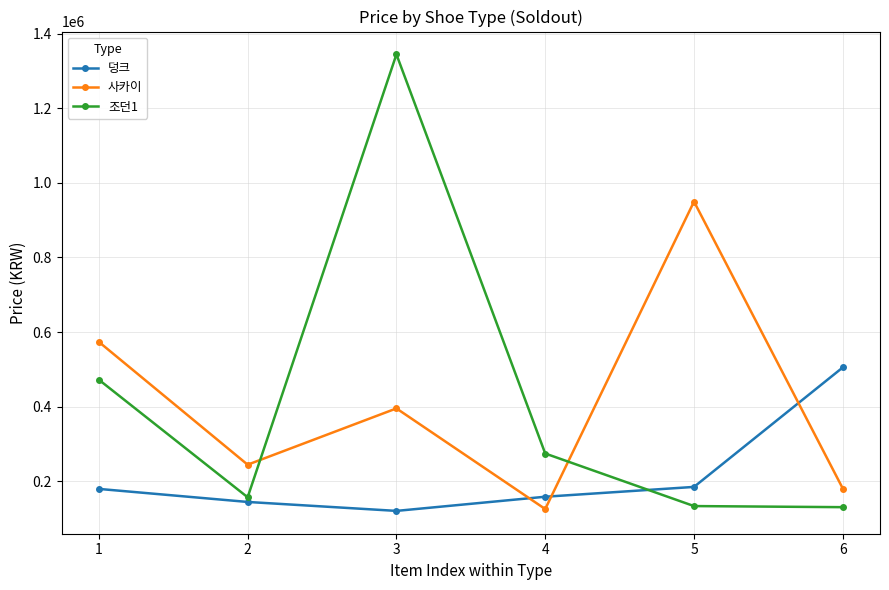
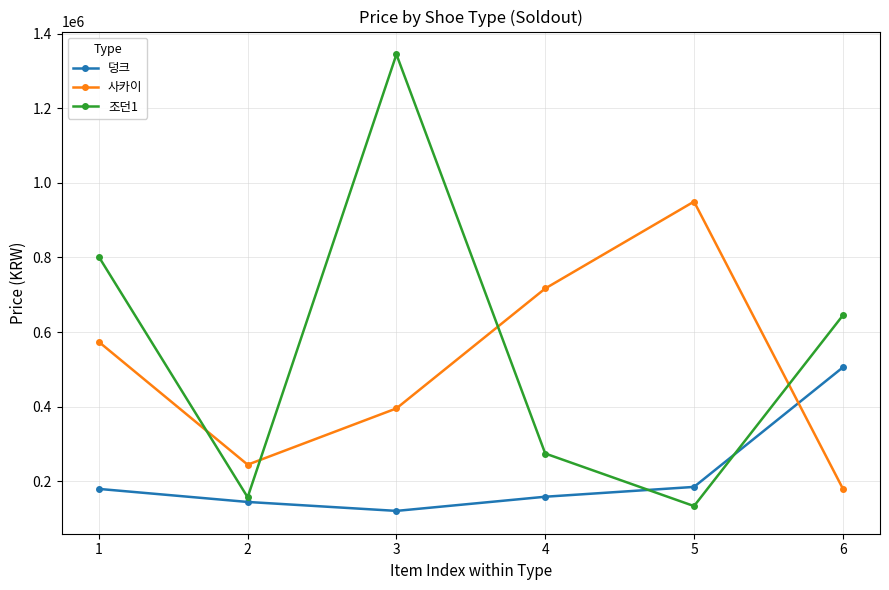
조던1, 1: 470000 -> 800000
사카이, 4: 130000 -> 720000
조던1, 6: 130000 -> 640000
